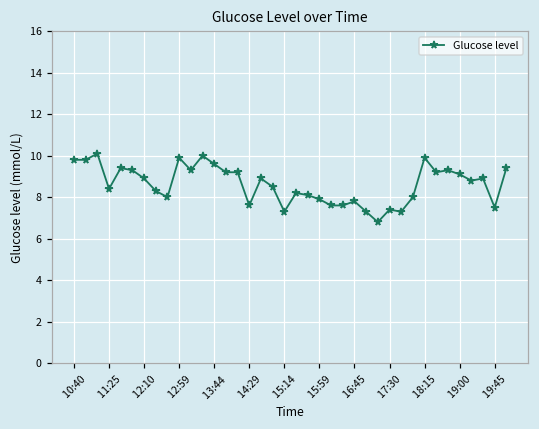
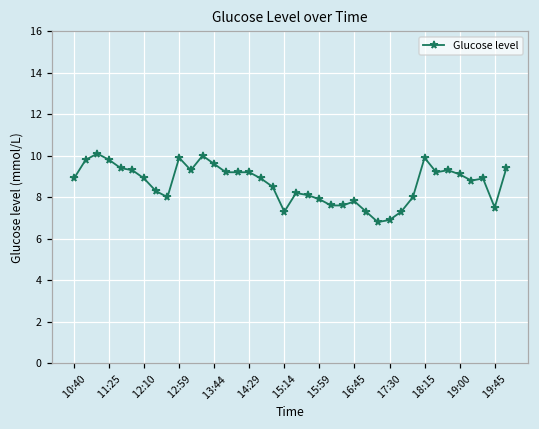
10:40: 9.8 -> 8.9
11:25: 8.4 -> 9.8
14:29: 7.6 -> 9.2
17:30: 7.4 -> 6.9
